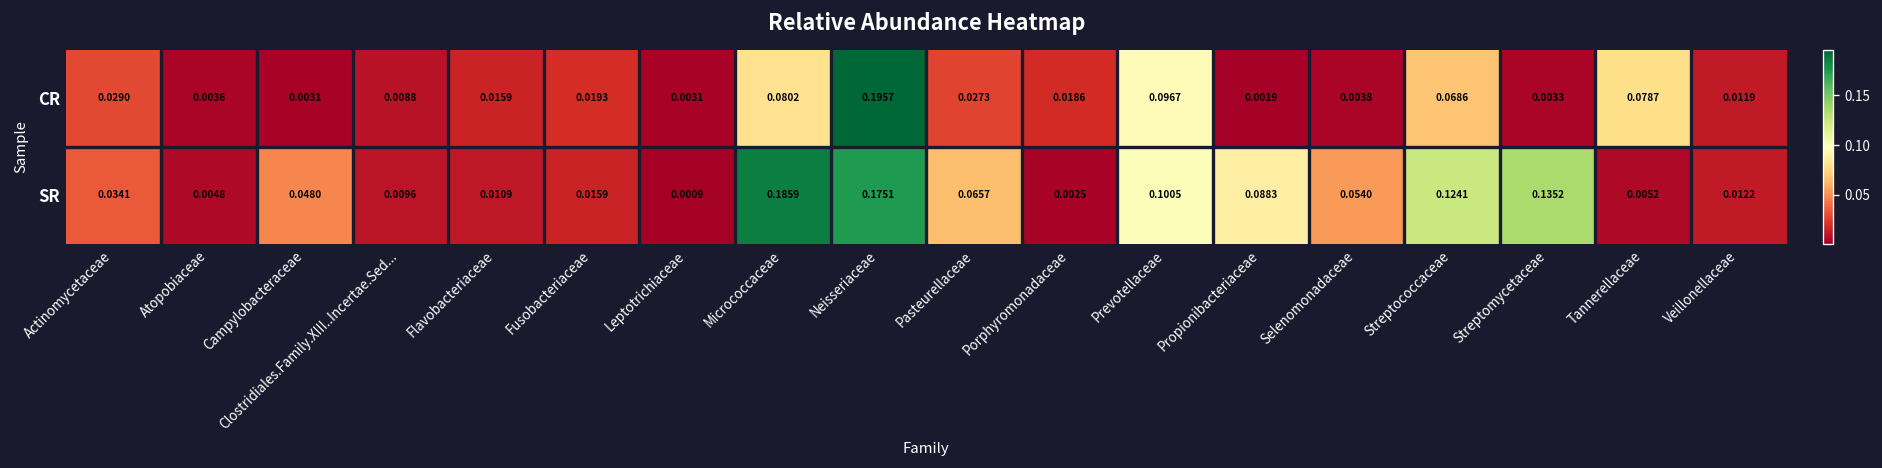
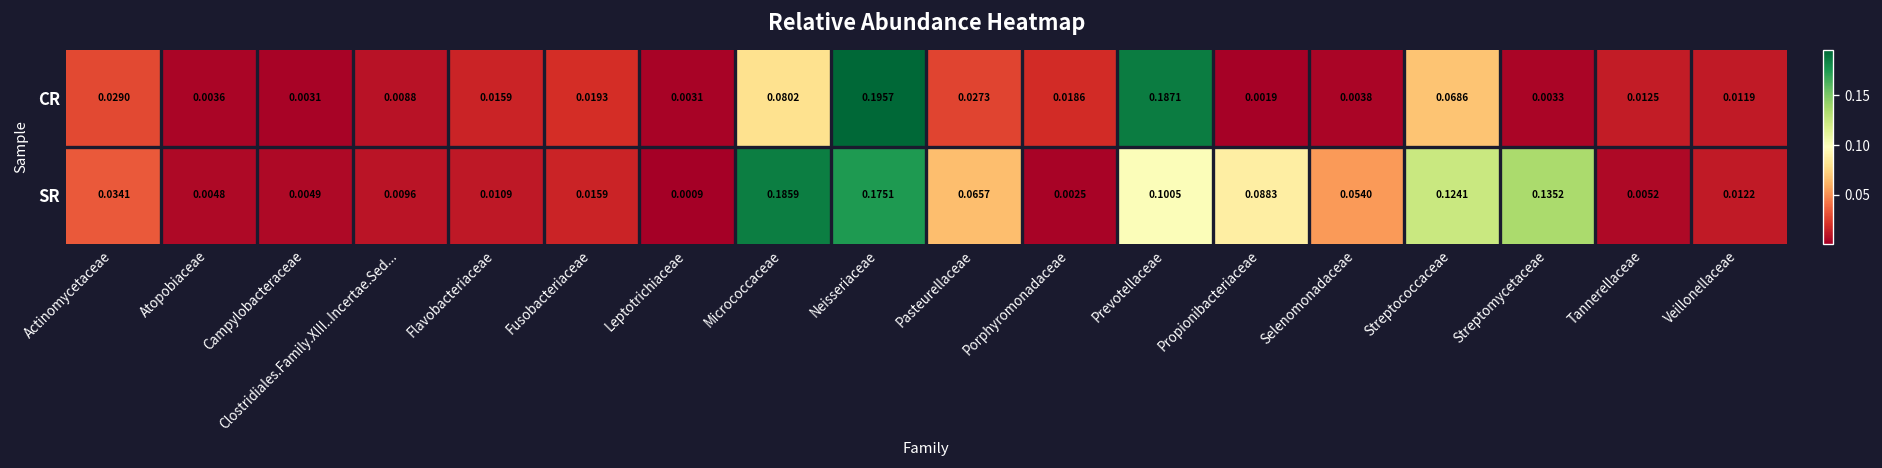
CR, Prevotellaceae: 0.0967 -> 0.1871
CR, Tannerellaceae: 0.0787 -> 0.0125
SR, Campylobacteraceae: 0.0480 -> 0.0049
